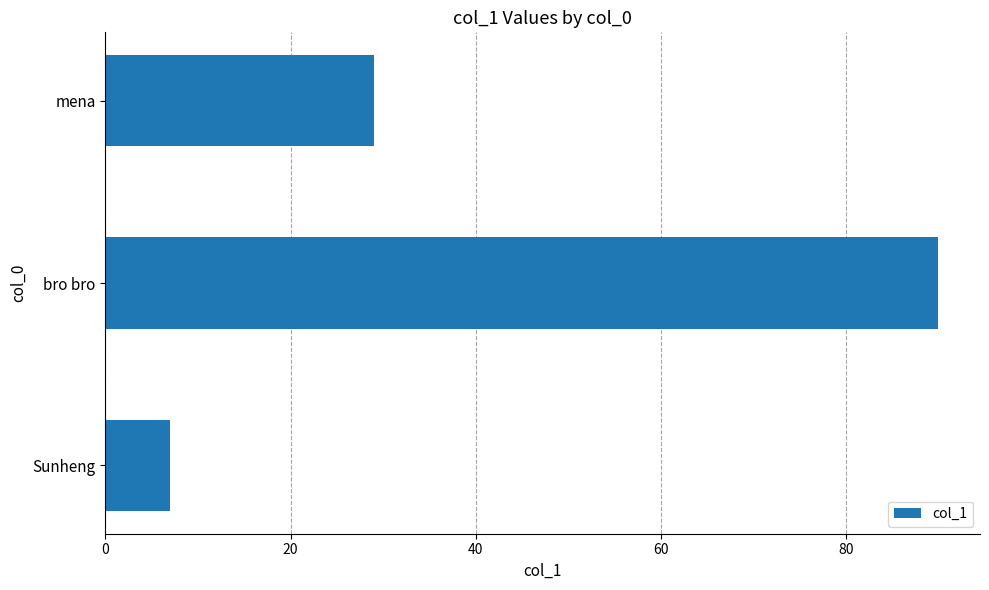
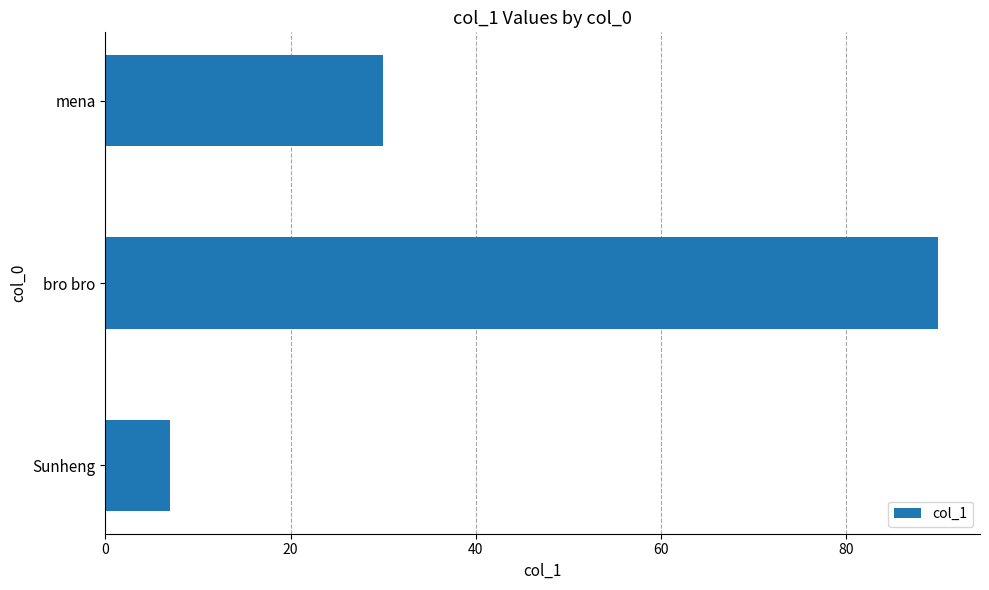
mena: 29 -> 30
